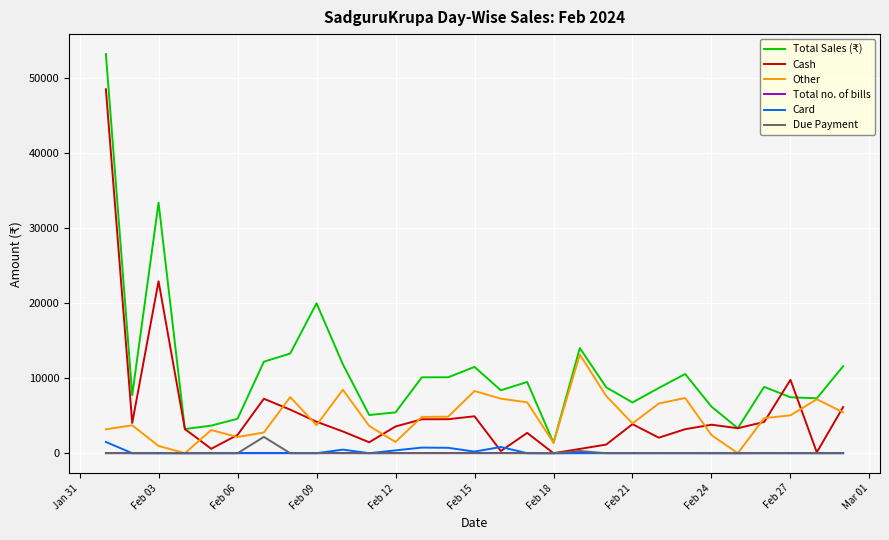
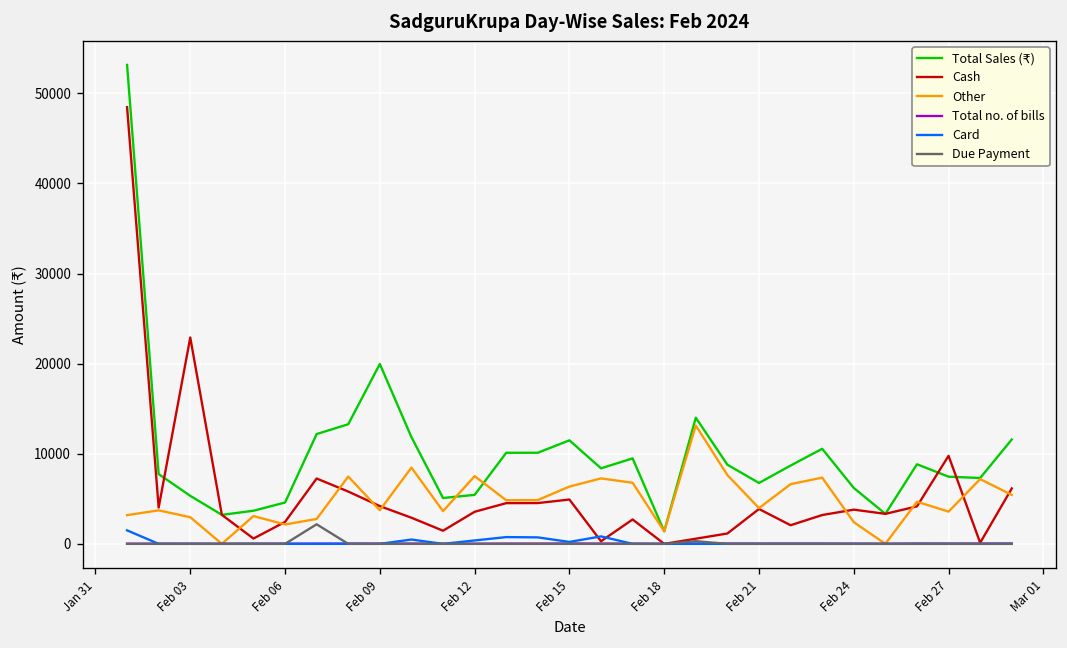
Total Sales (₹), Feb 03: 33000 -> 5000
Other, Feb 03: 1000 -> 3000
Other, Feb 12: 1000 -> 8000
Other, Feb 15: 8000 -> 6000
Other, Feb 27: 5000 -> 4000
